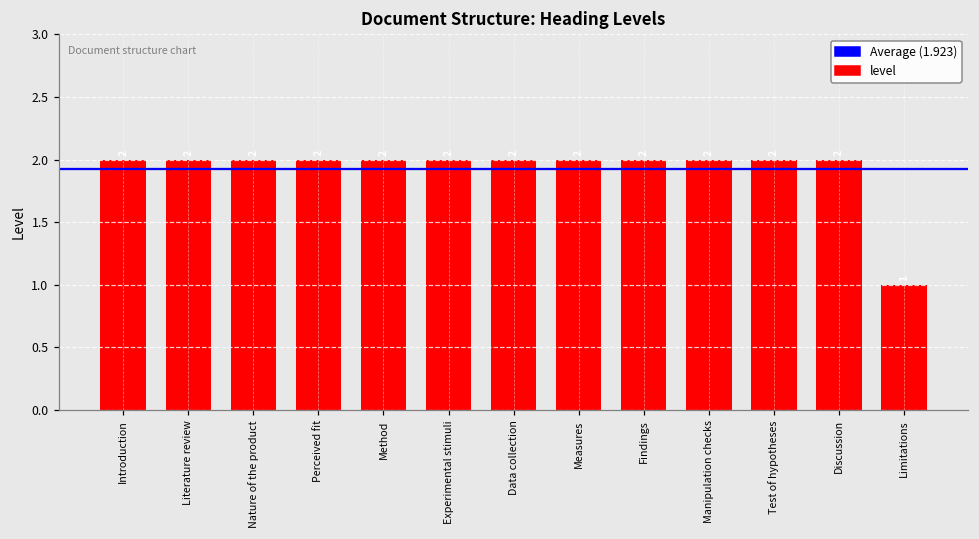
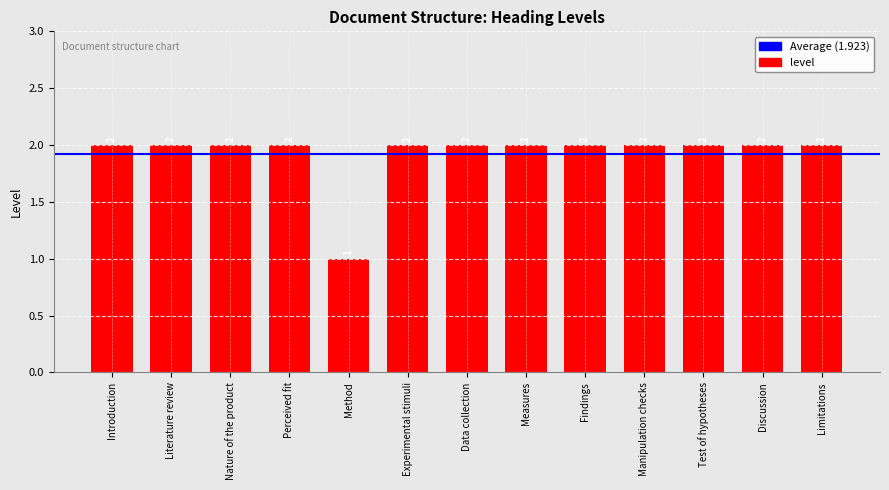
Method: 2 -> 1
Limitations: 1 -> 2
